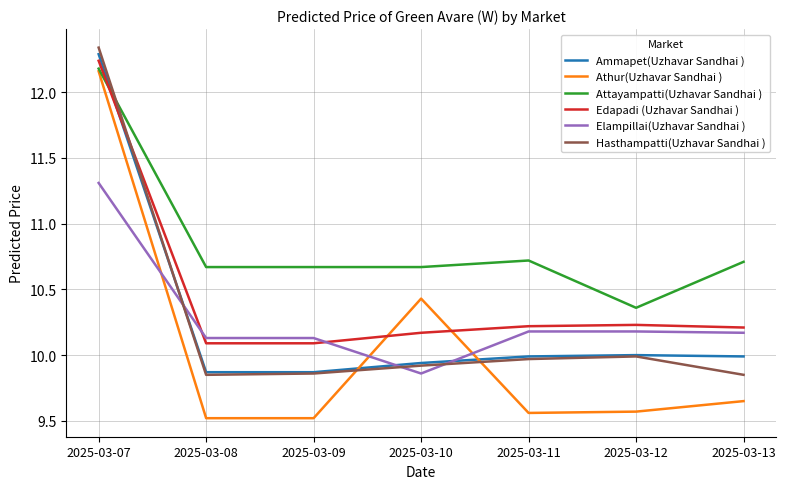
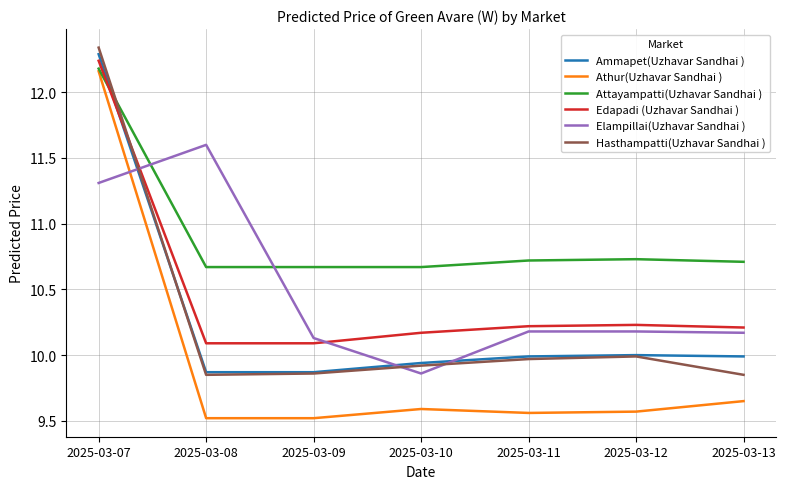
Elampillai(Uzhavar Sandhai ), 2025-03-08: 10.13 -> 11.60
Athur(Uzhavar Sandhai ), 2025-03-10: 10.43 -> 9.59
Attayampatti(Uzhavar Sandhai ), 2025-03-12: 10.36 -> 10.73
